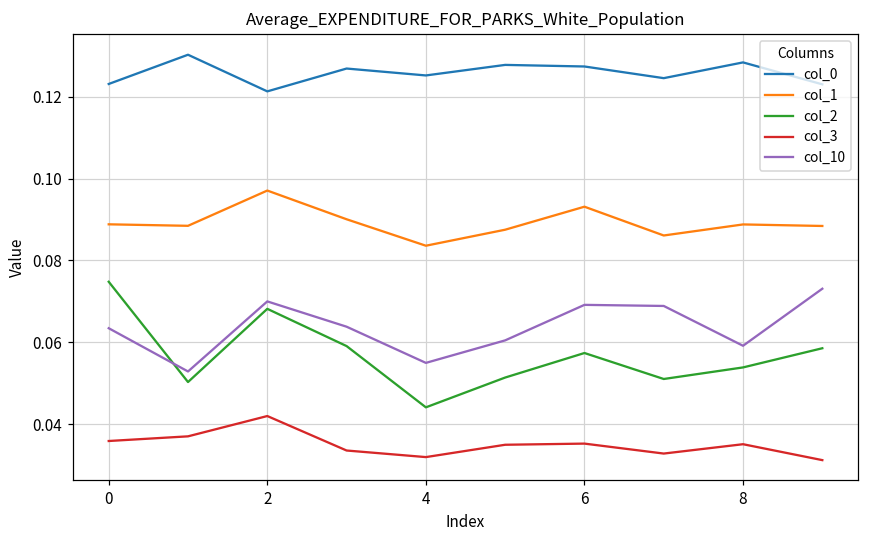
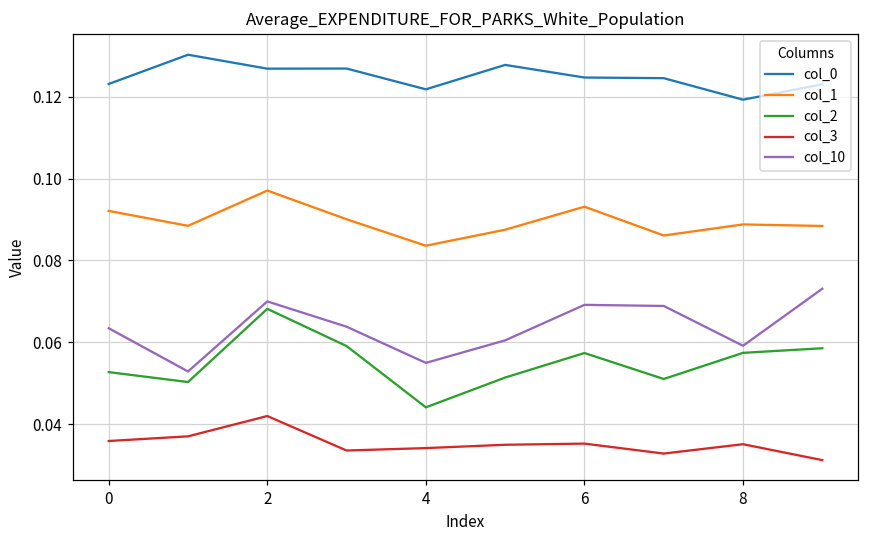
col_1, 0: 0.089 -> 0.092
col_2, 0: 0.075 -> 0.053
col_0, 2: 0.121 -> 0.127
col_0, 4: 0.125 -> 0.122
col_3, 4: 0.032 -> 0.034
col_0, 6: 0.127 -> 0.125
col_0, 8: 0.128 -> 0.119
col_2, 8: 0.054 -> 0.057
